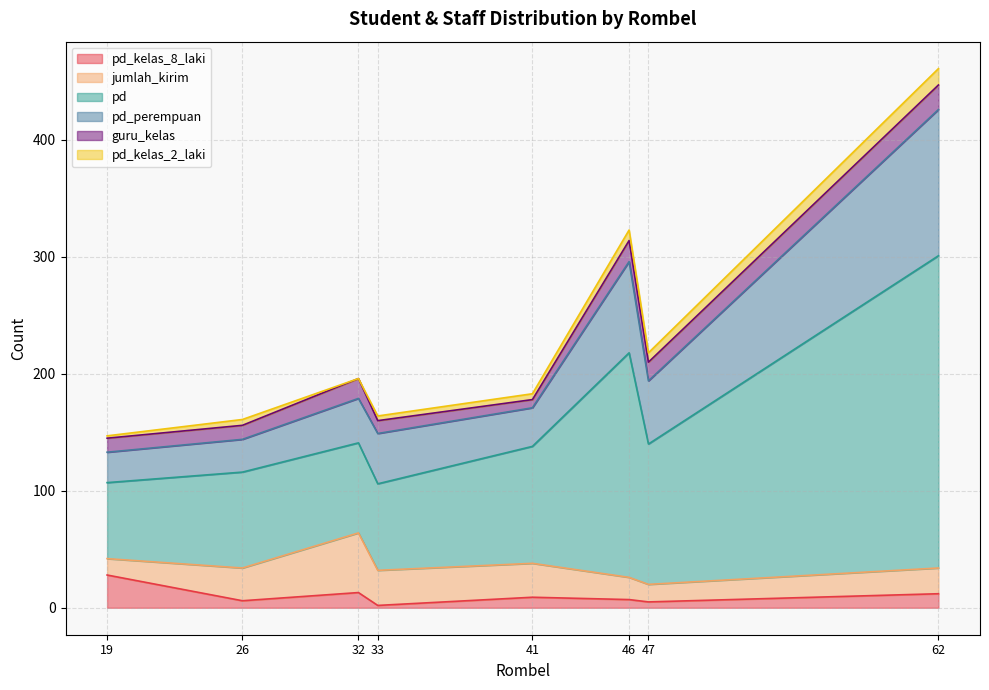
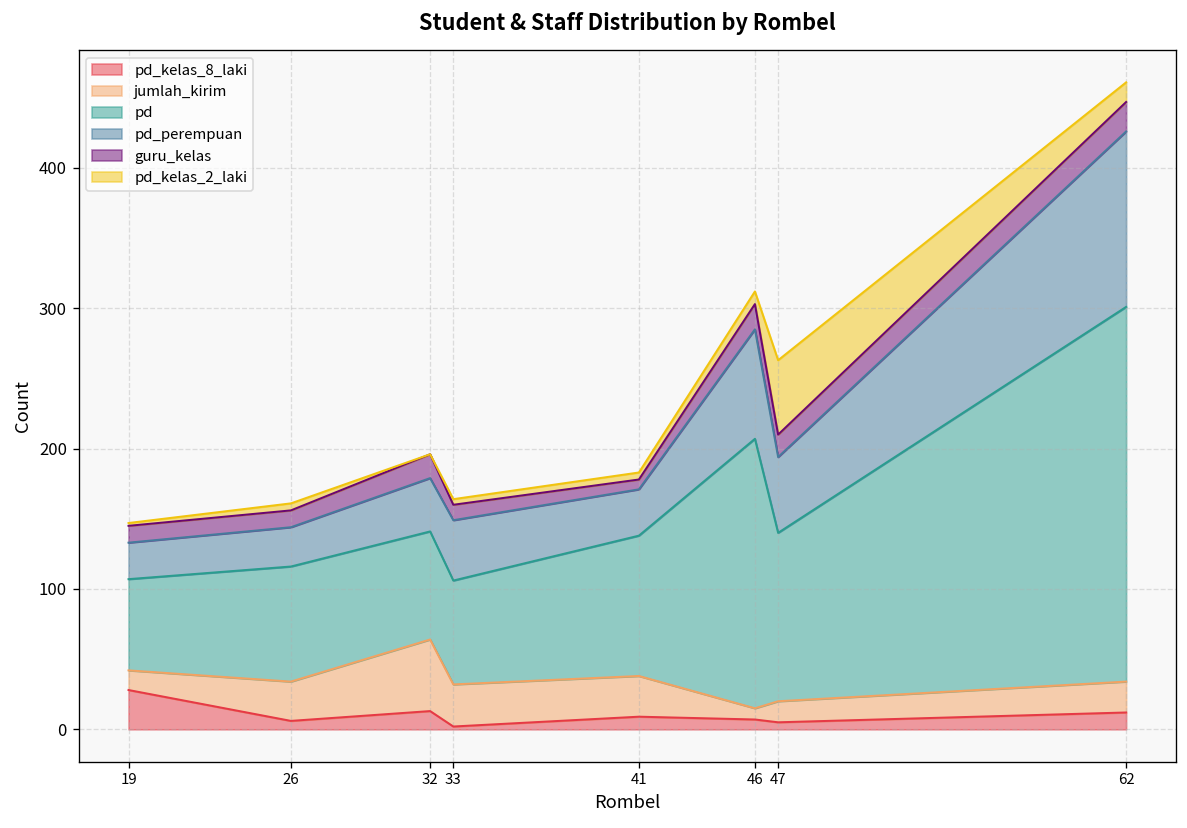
jumlah_kirim, 46: 19 -> 8
pd_kelas_2_laki, 47: 8 -> 53
